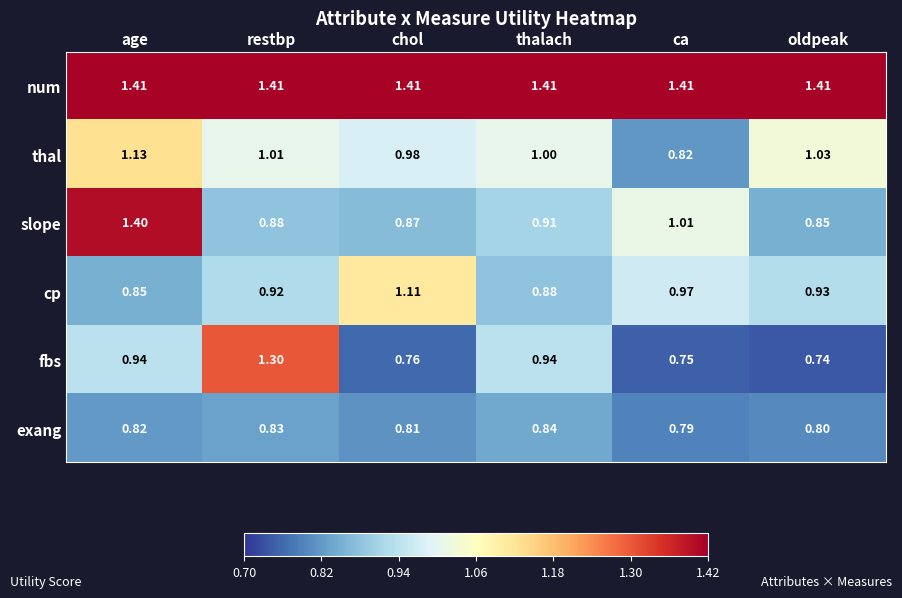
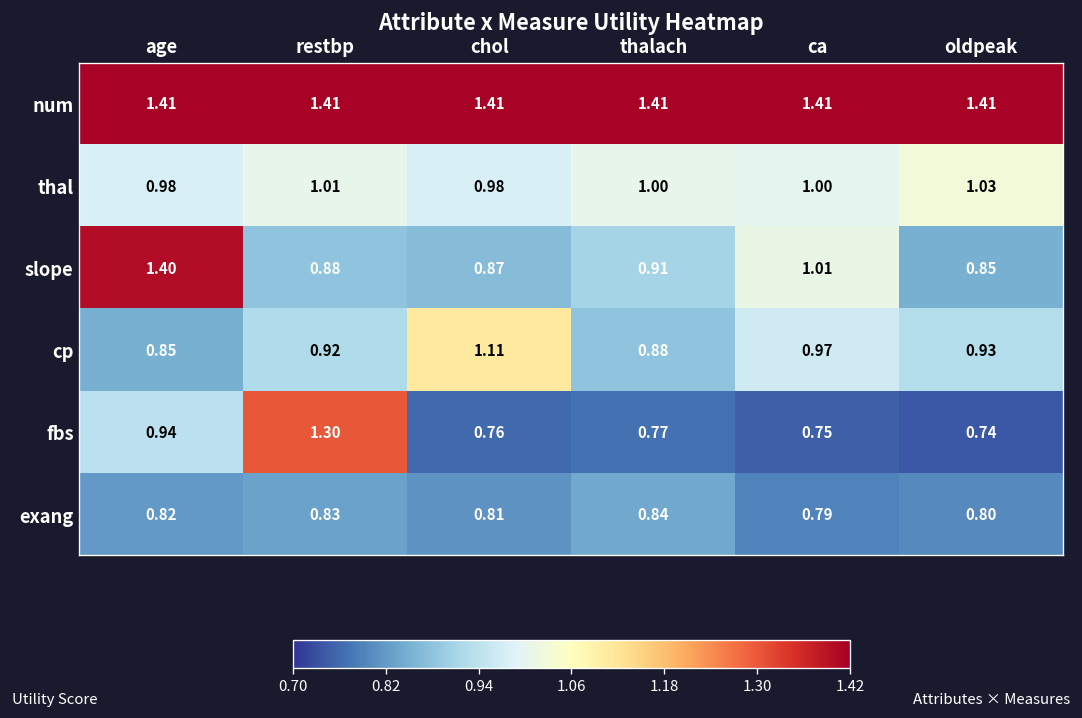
thal, age: 1.13 -> 0.98
thal, ca: 0.82 -> 1.00
fbs, thalach: 0.94 -> 0.77
